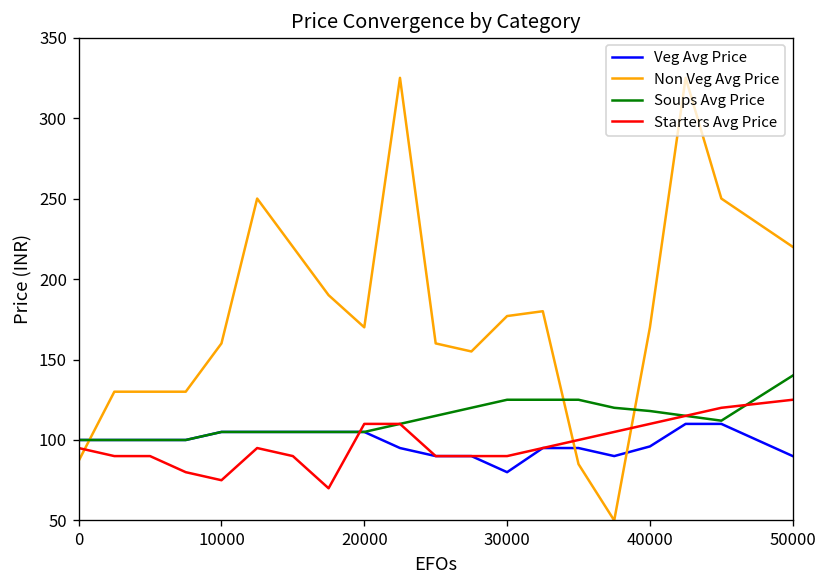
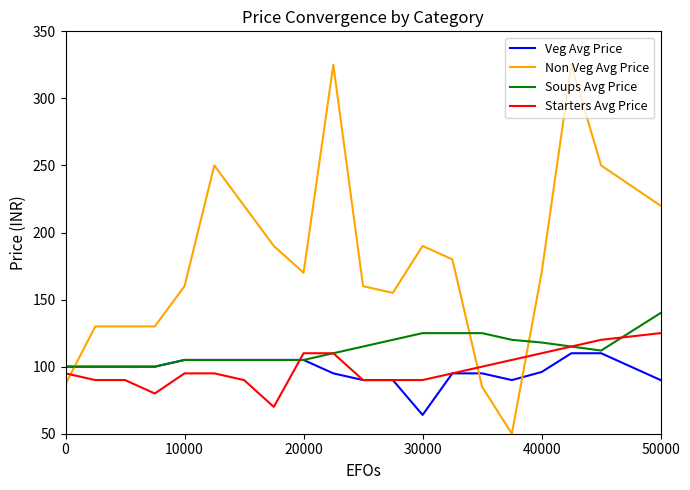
Starters Avg Price, 10000: 75 -> 95
Veg Avg Price, 30000: 80 -> 64
Non Veg Avg Price, 30000: 177 -> 190
